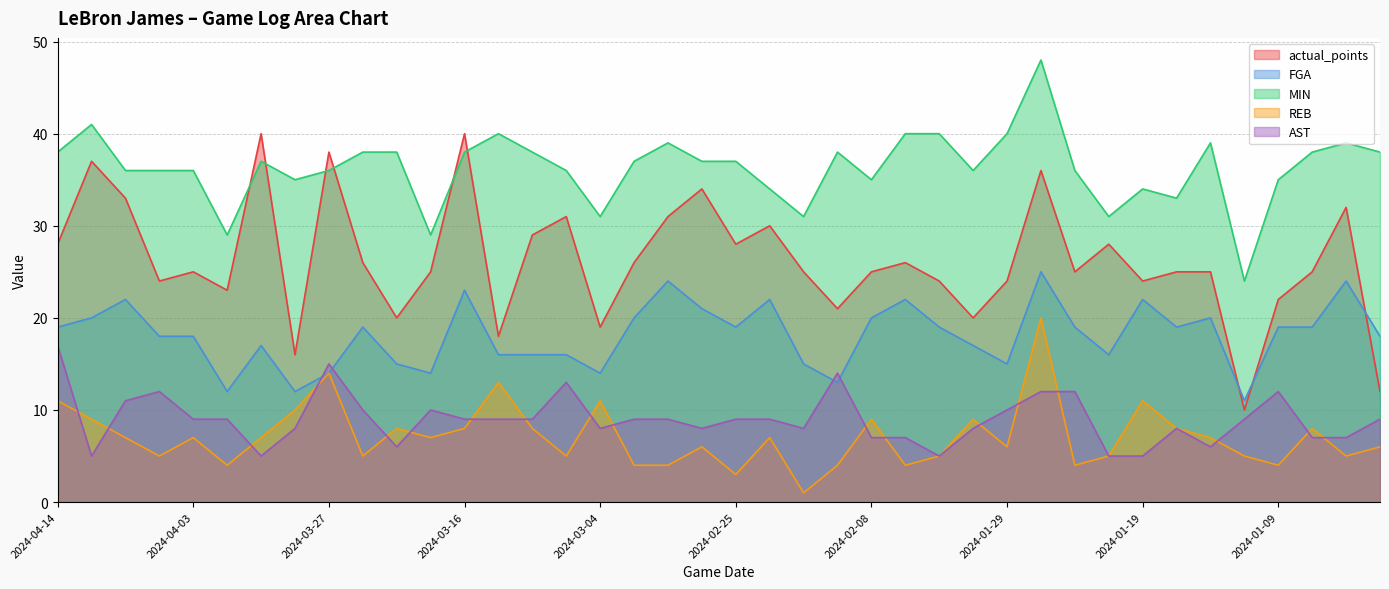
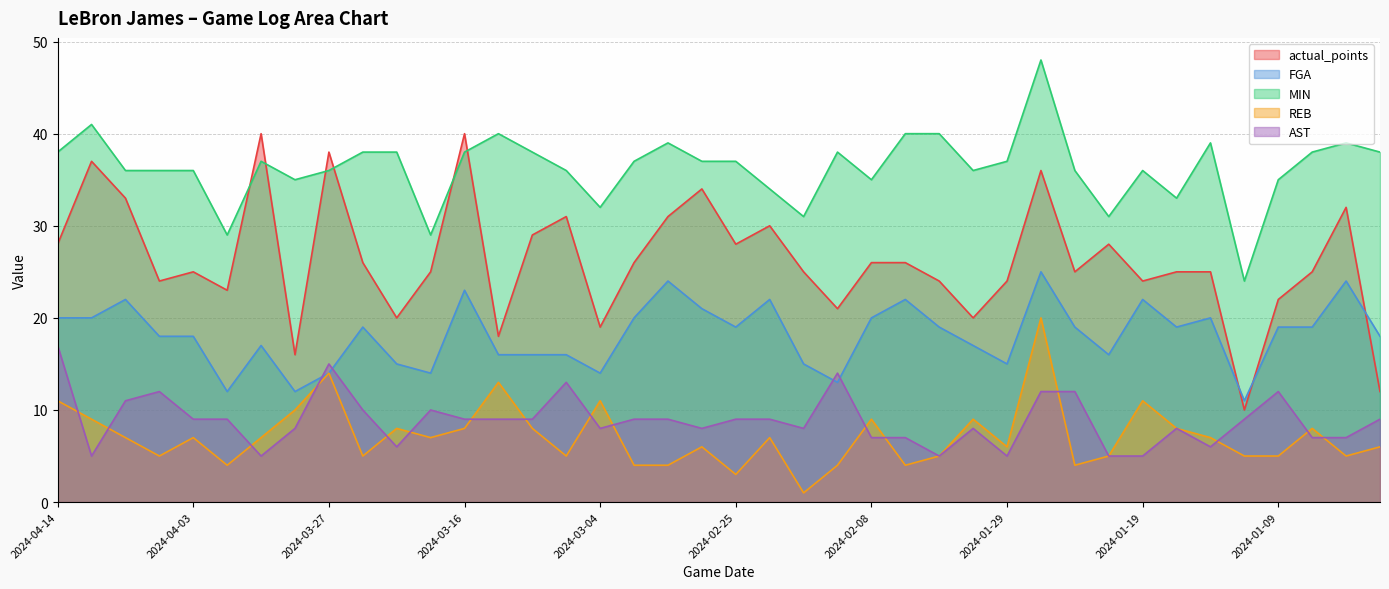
FGA, 2024-04-14: 19 -> 20
MIN, 2024-03-04: 31 -> 32
actual_points, 2024-02-08: 25 -> 26
MIN, 2024-01-29: 40 -> 37
AST, 2024-01-29: 10 -> 5
MIN, 2024-01-19: 34 -> 36
REB, 2024-01-09: 4 -> 5
